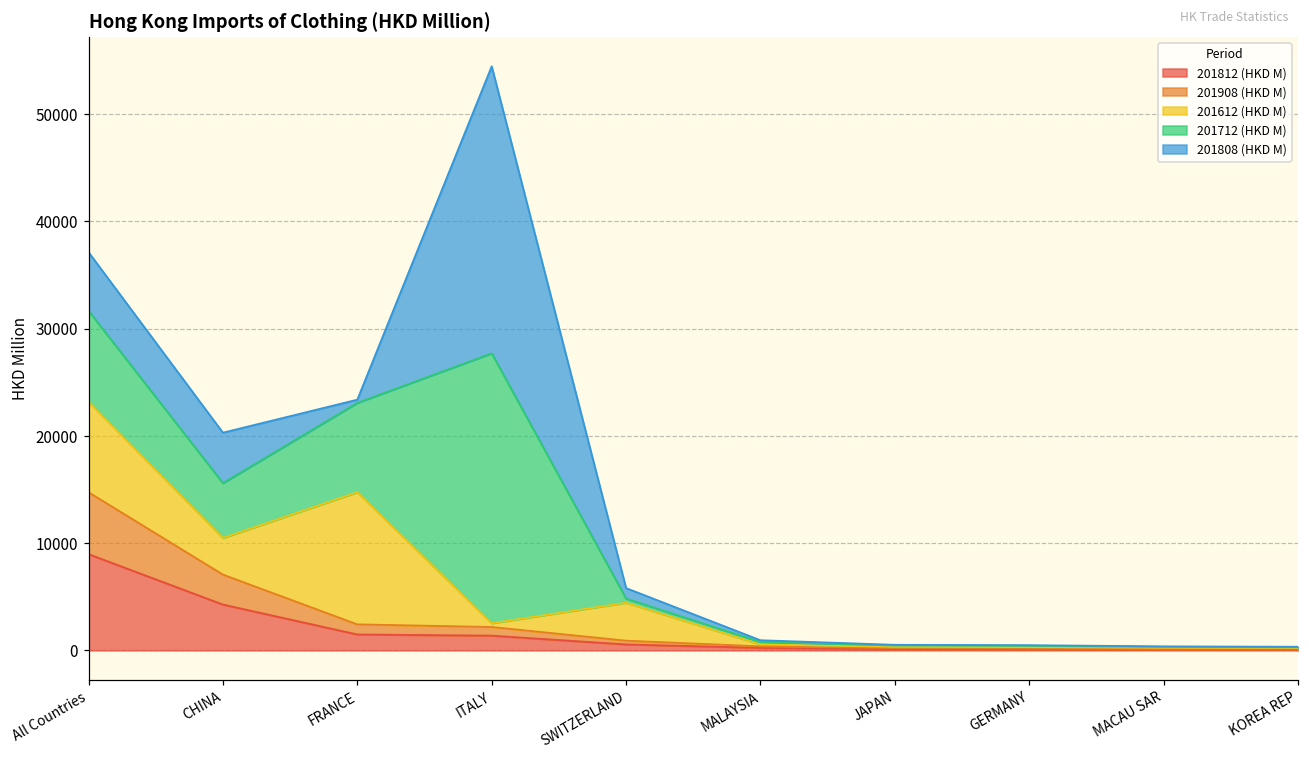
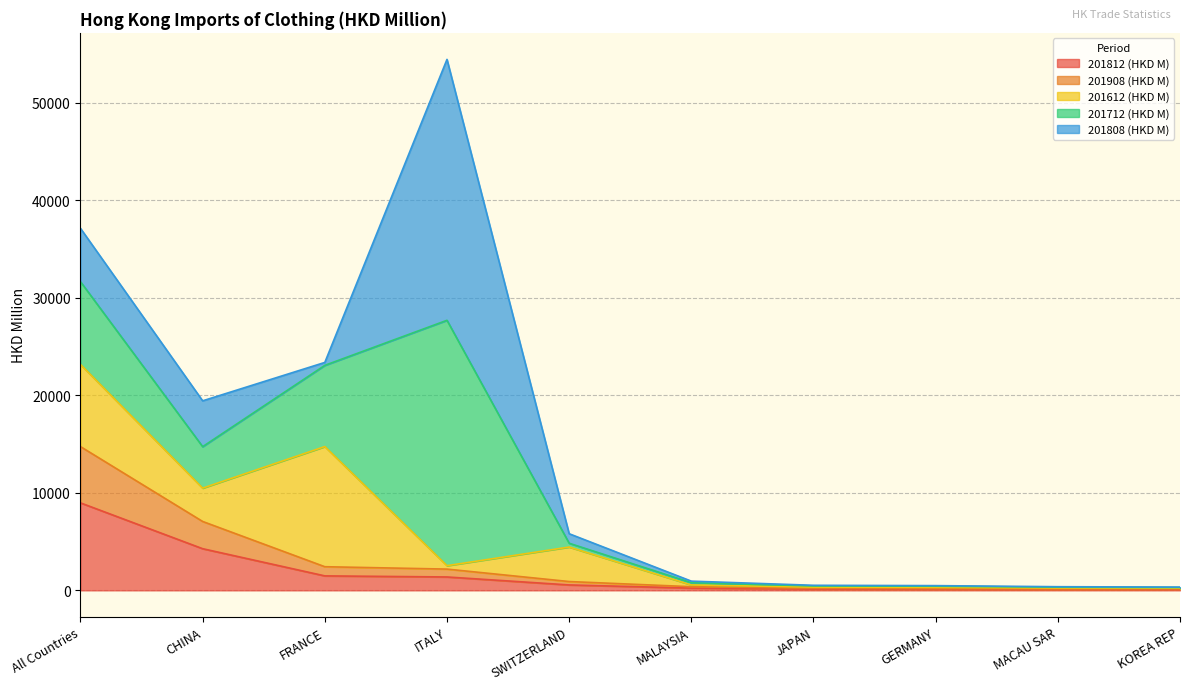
201712 (HKD M), CHINA: 5000 -> 4000
